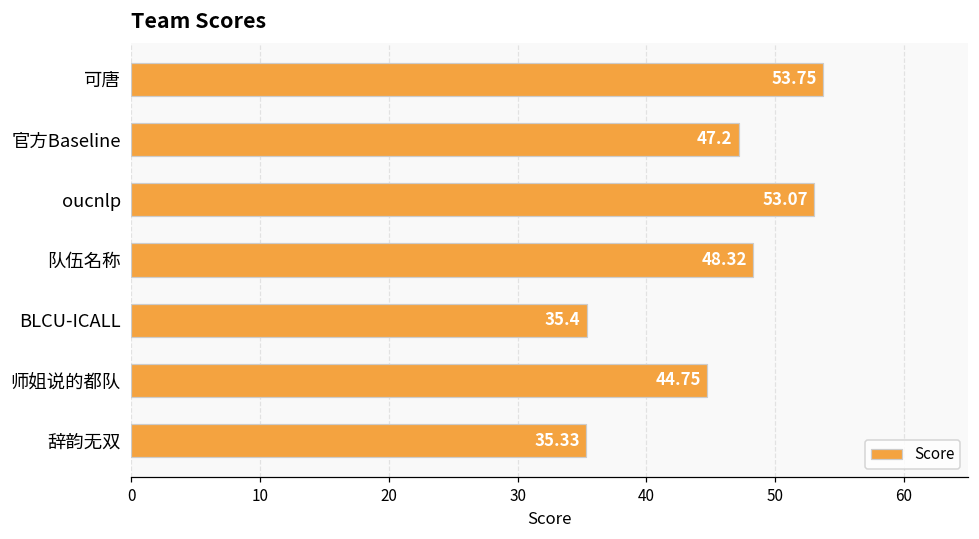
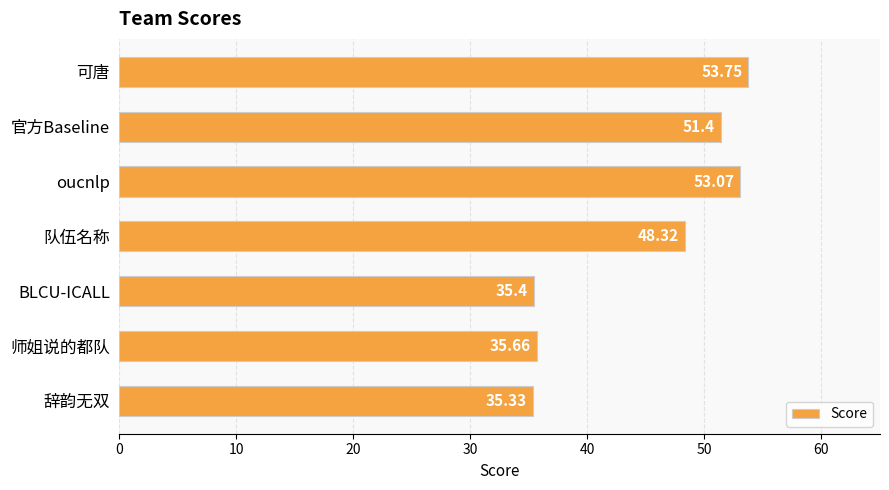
官方Baseline: 47.2 -> 51.4
师姐说的都队: 44.75 -> 35.66
